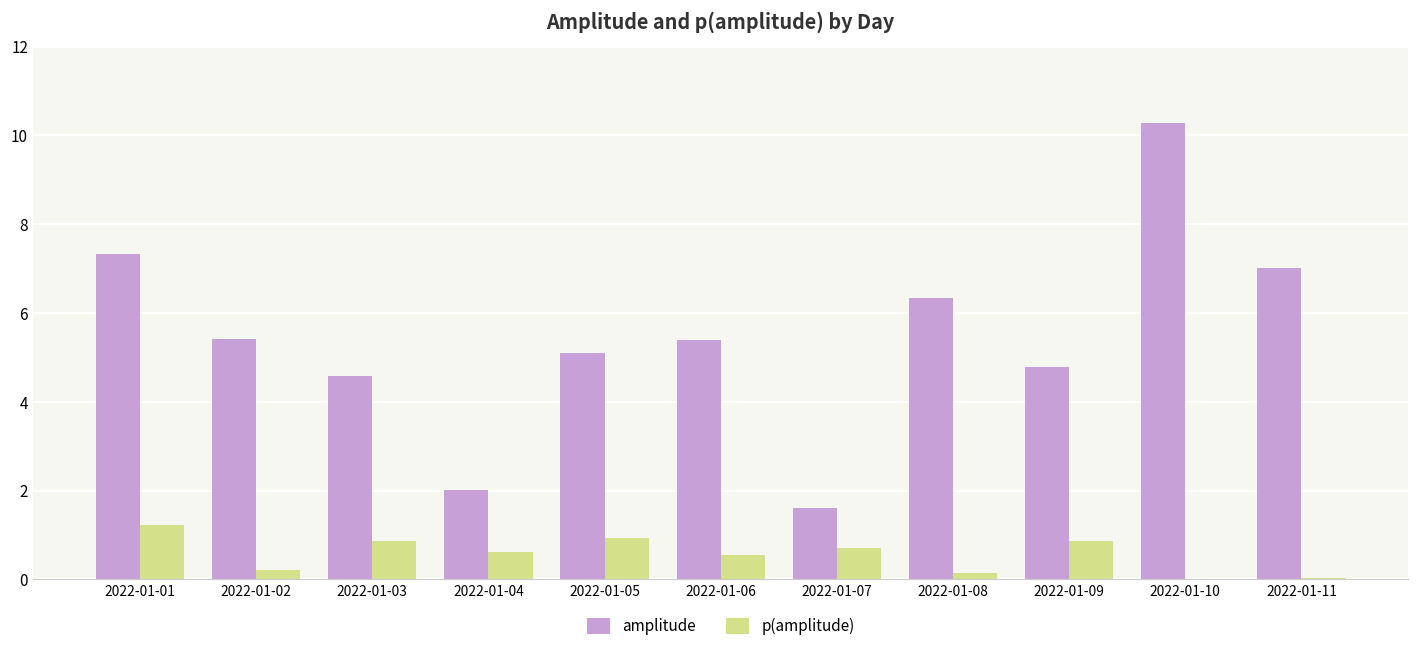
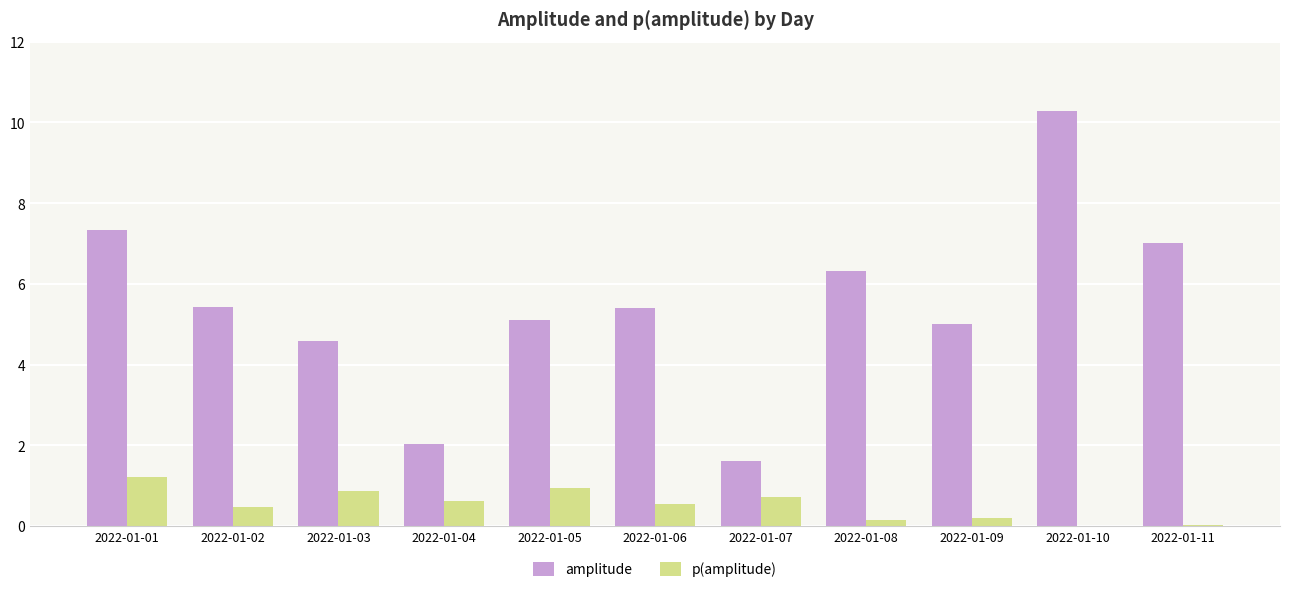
p(amplitude), 2022-01-02: 0.2 -> 0.5
amplitude, 2022-01-09: 4.8 -> 5.0
p(amplitude), 2022-01-09: 0.9 -> 0.2
